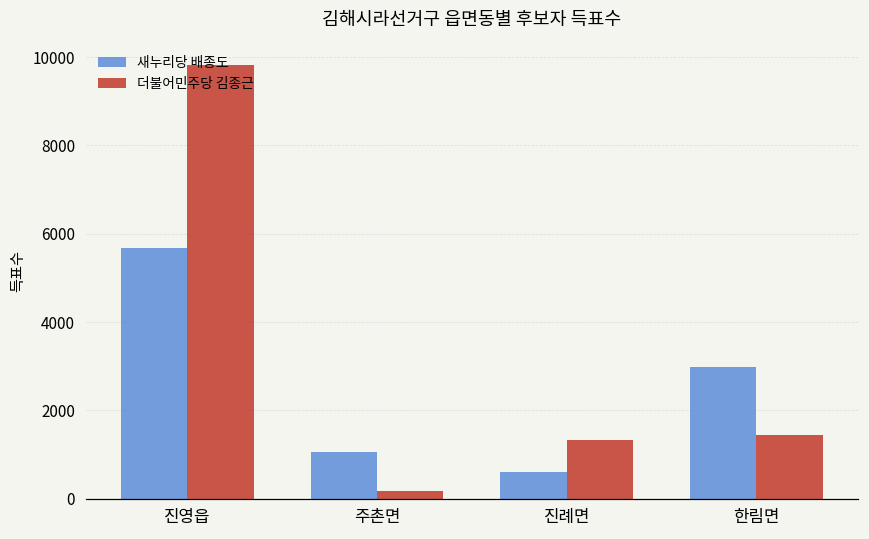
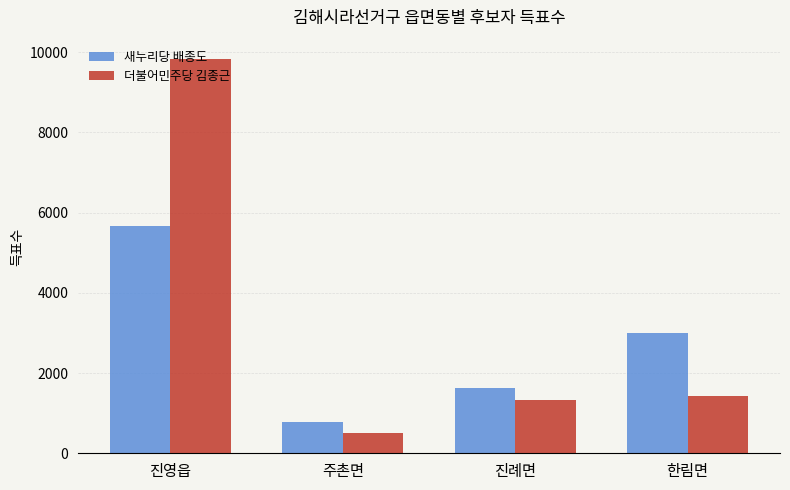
새누리당 배종도, 주촌면: 1000 -> 800
더불어민주당 김종근, 주촌면: 200 -> 500
새누리당 배종도, 진례면: 600 -> 1600
